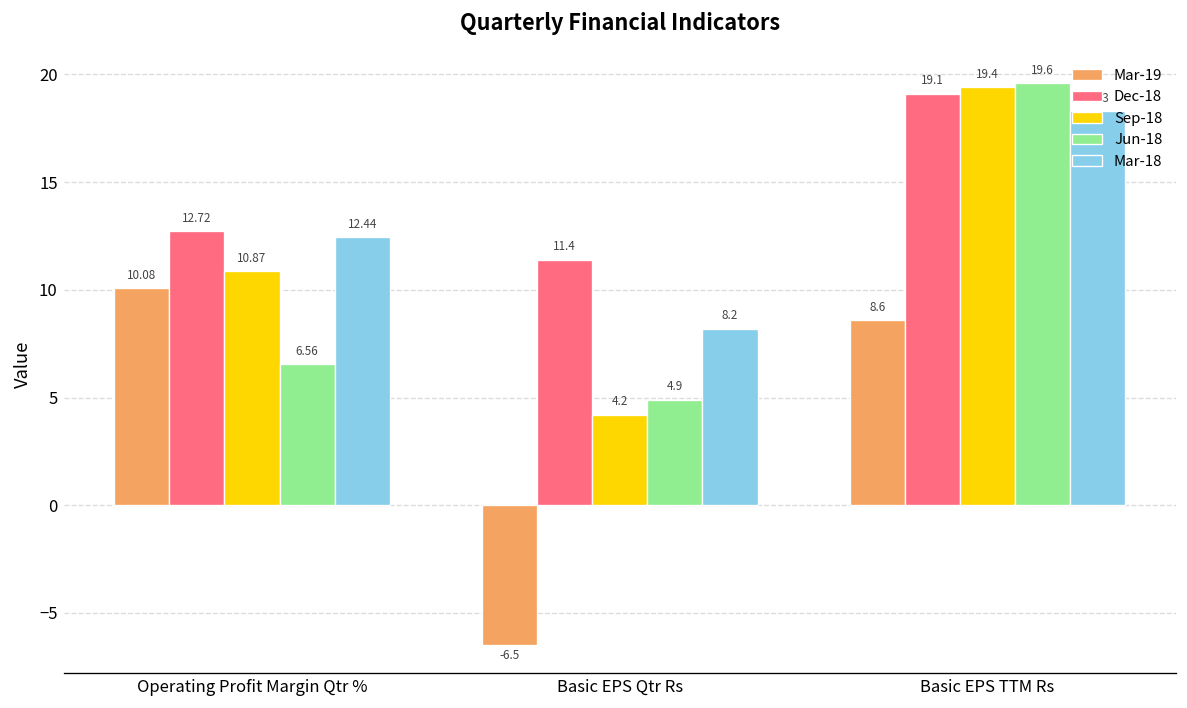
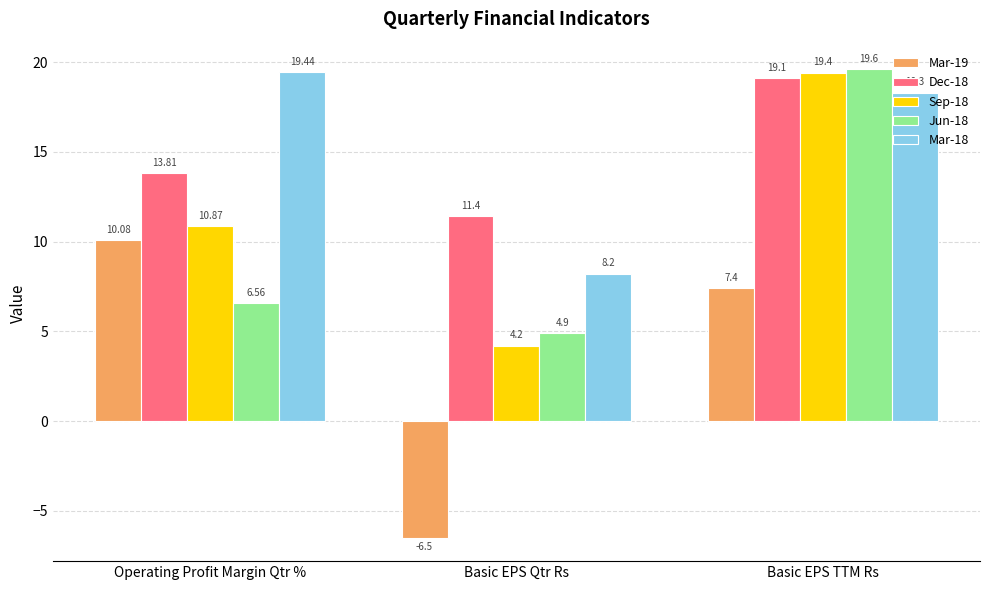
Dec-18, Operating Profit Margin Qtr %: 12.72 -> 13.81
Mar-18, Operating Profit Margin Qtr %: 12.44 -> 19.44
Mar-19, Basic EPS TTM Rs: 8.6 -> 7.4
